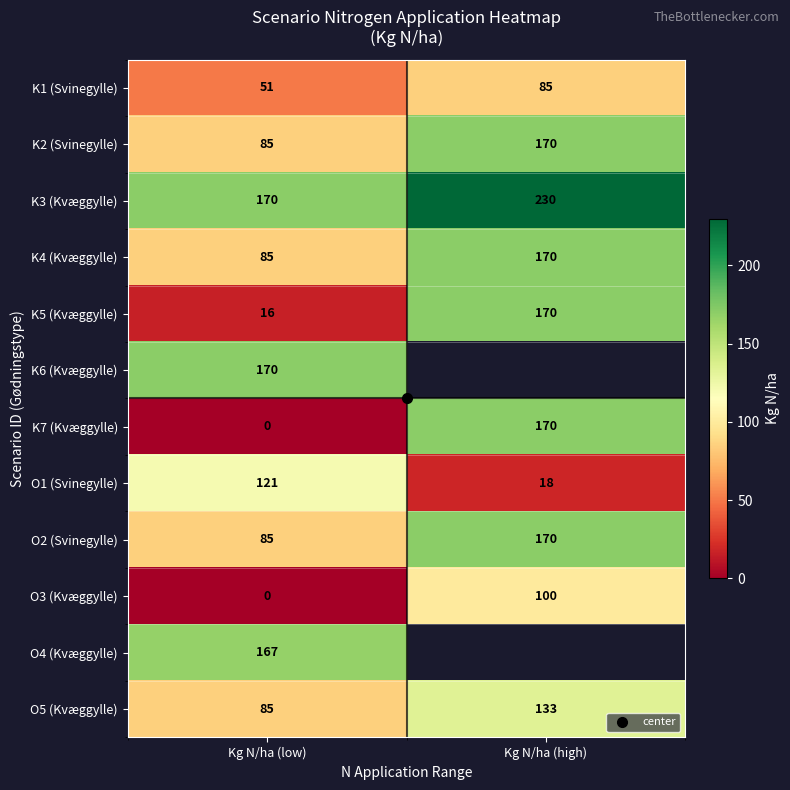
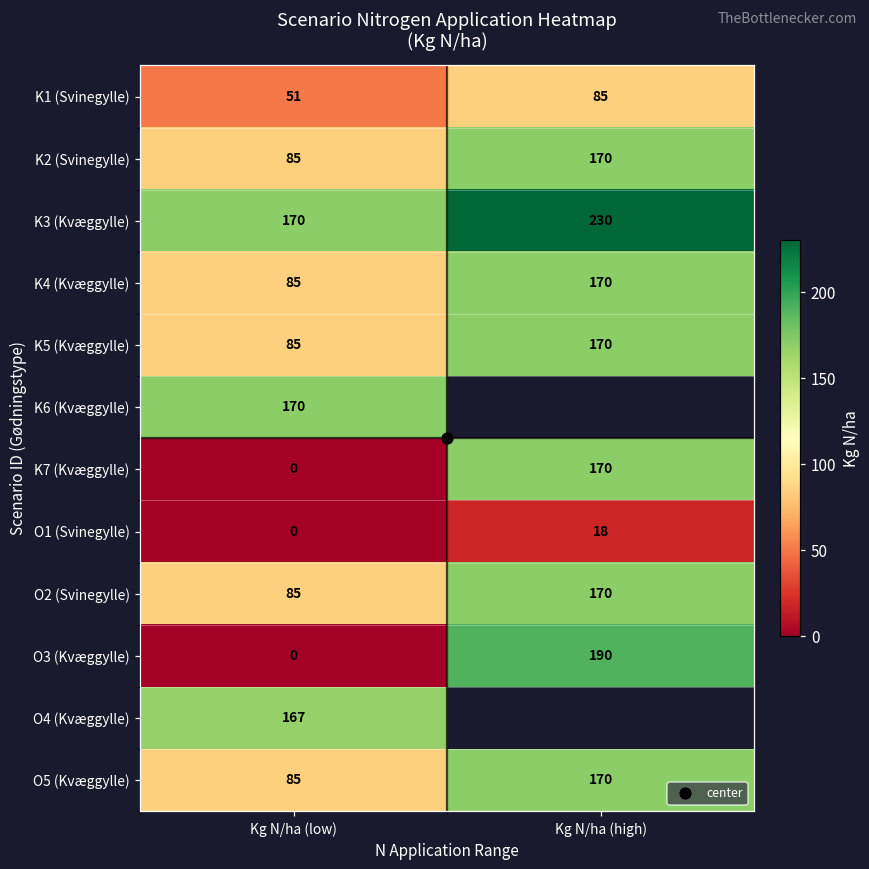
K5 (Kvæggylle), Kg N/ha (low): 16 -> 85
O1 (Svinegylle), Kg N/ha (low): 121 -> 0
O3 (Kvæggylle), Kg N/ha (high): 100 -> 190
O5 (Kvæggylle), Kg N/ha (high): 133 -> 170
